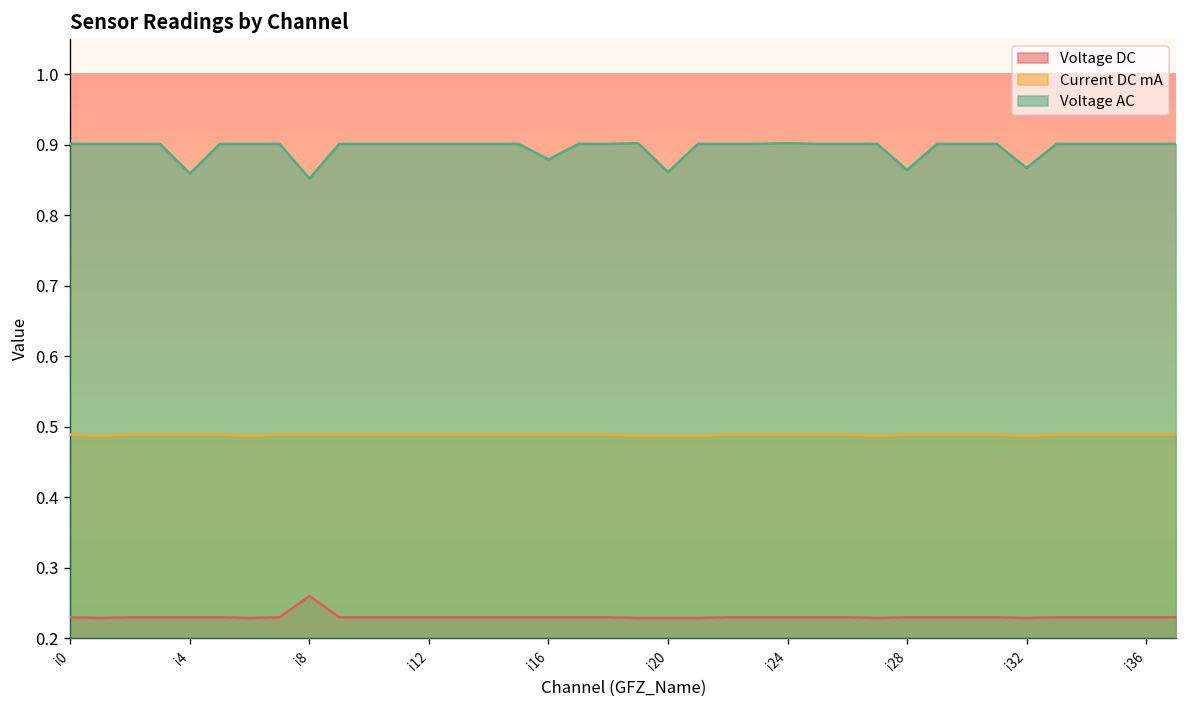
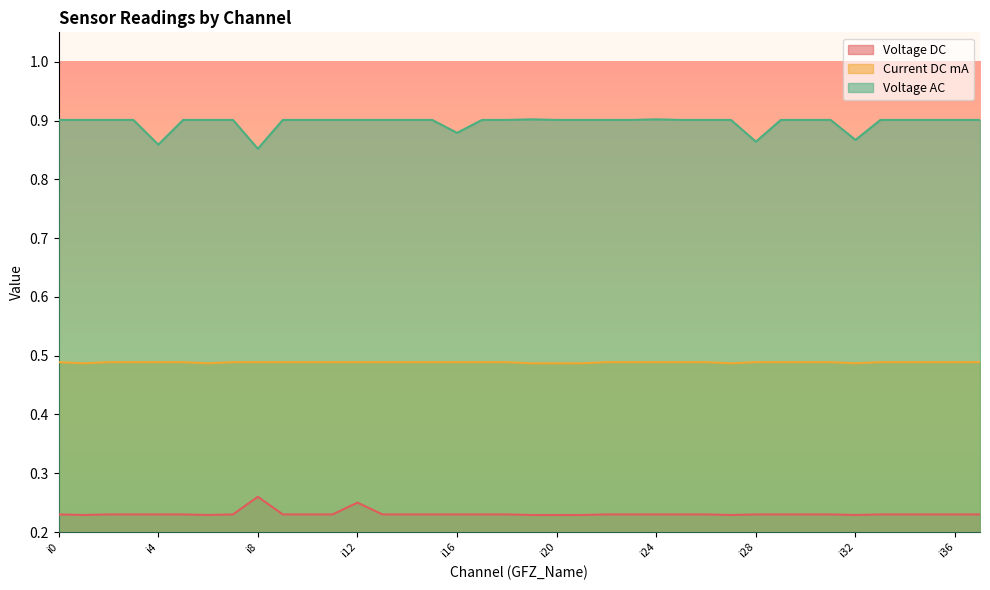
Voltage DC, i12: 0.23 -> 0.25
Voltage AC, i20: 0.86 -> 0.90
